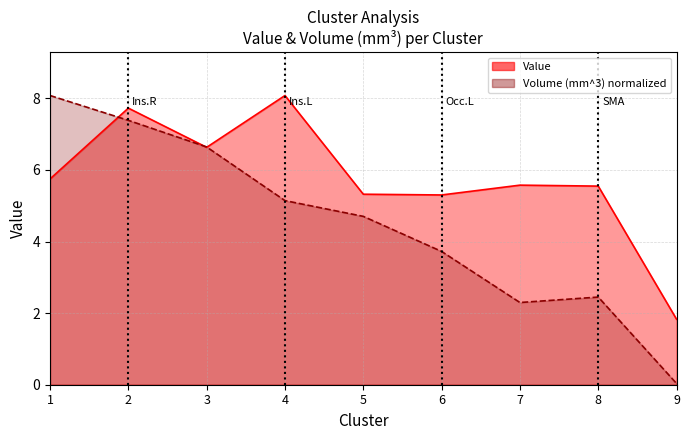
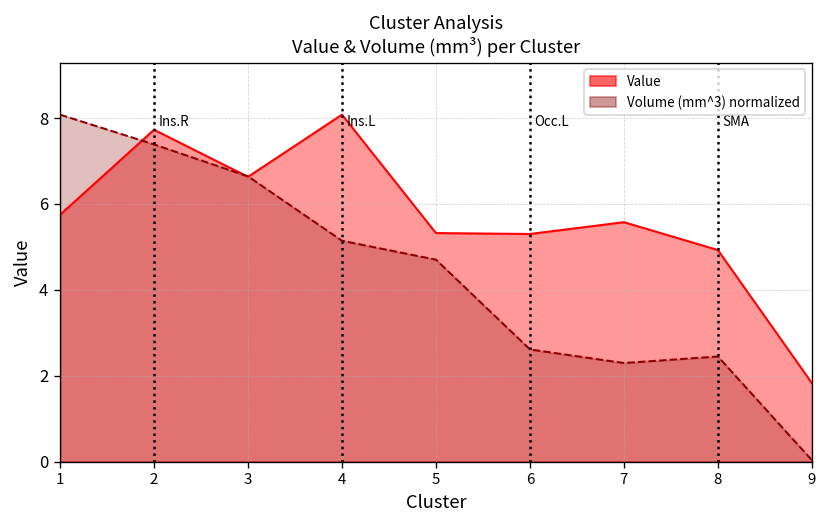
Volume (mm^3) normalized, 6: 3.7 -> 2.6
Value, 8: 5.5 -> 4.9
